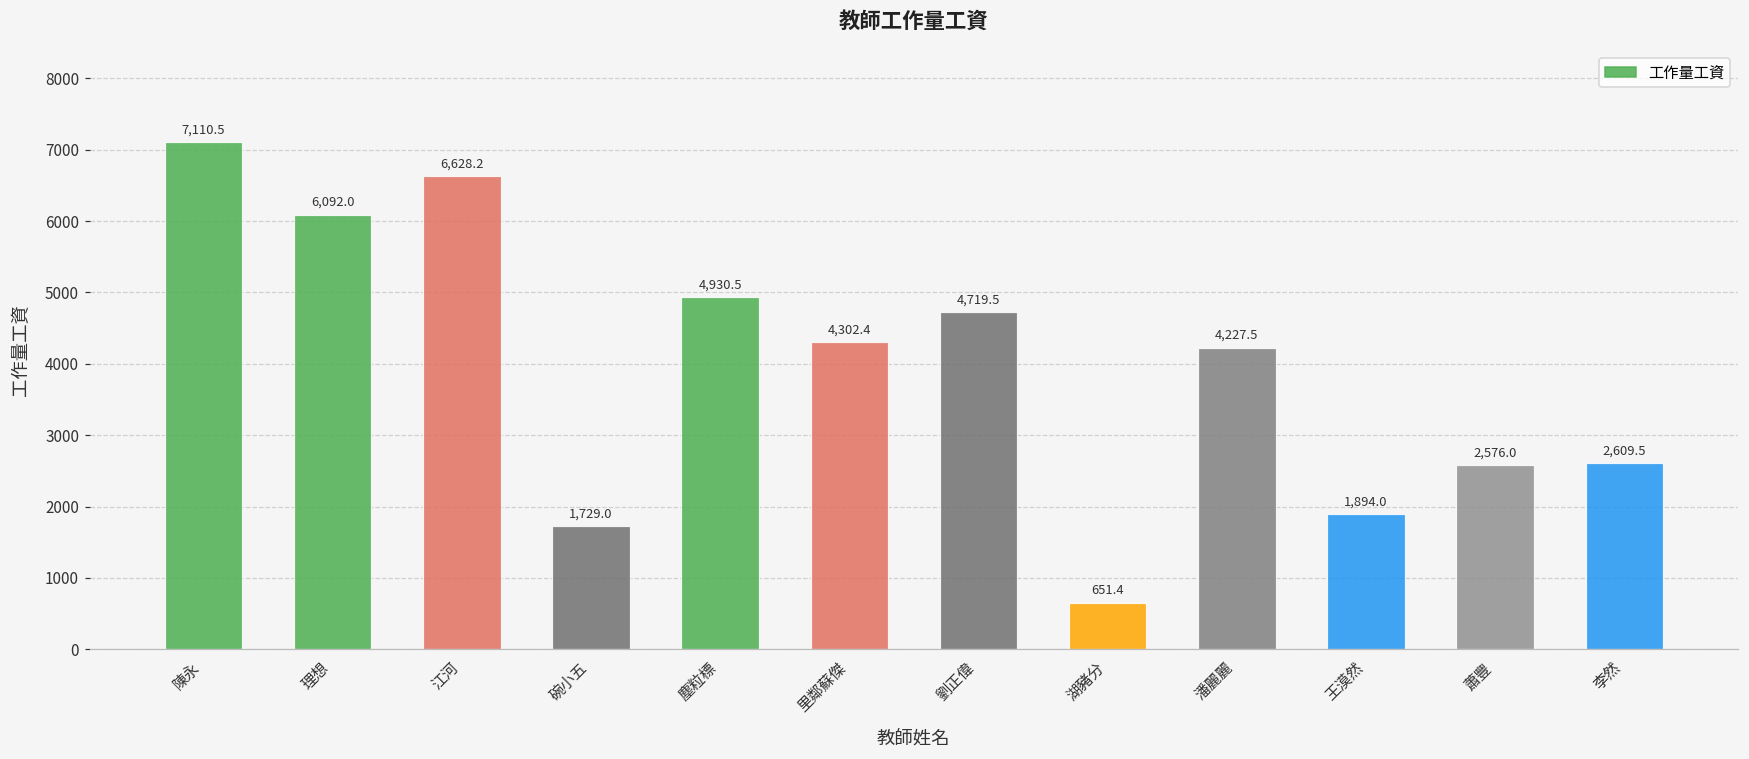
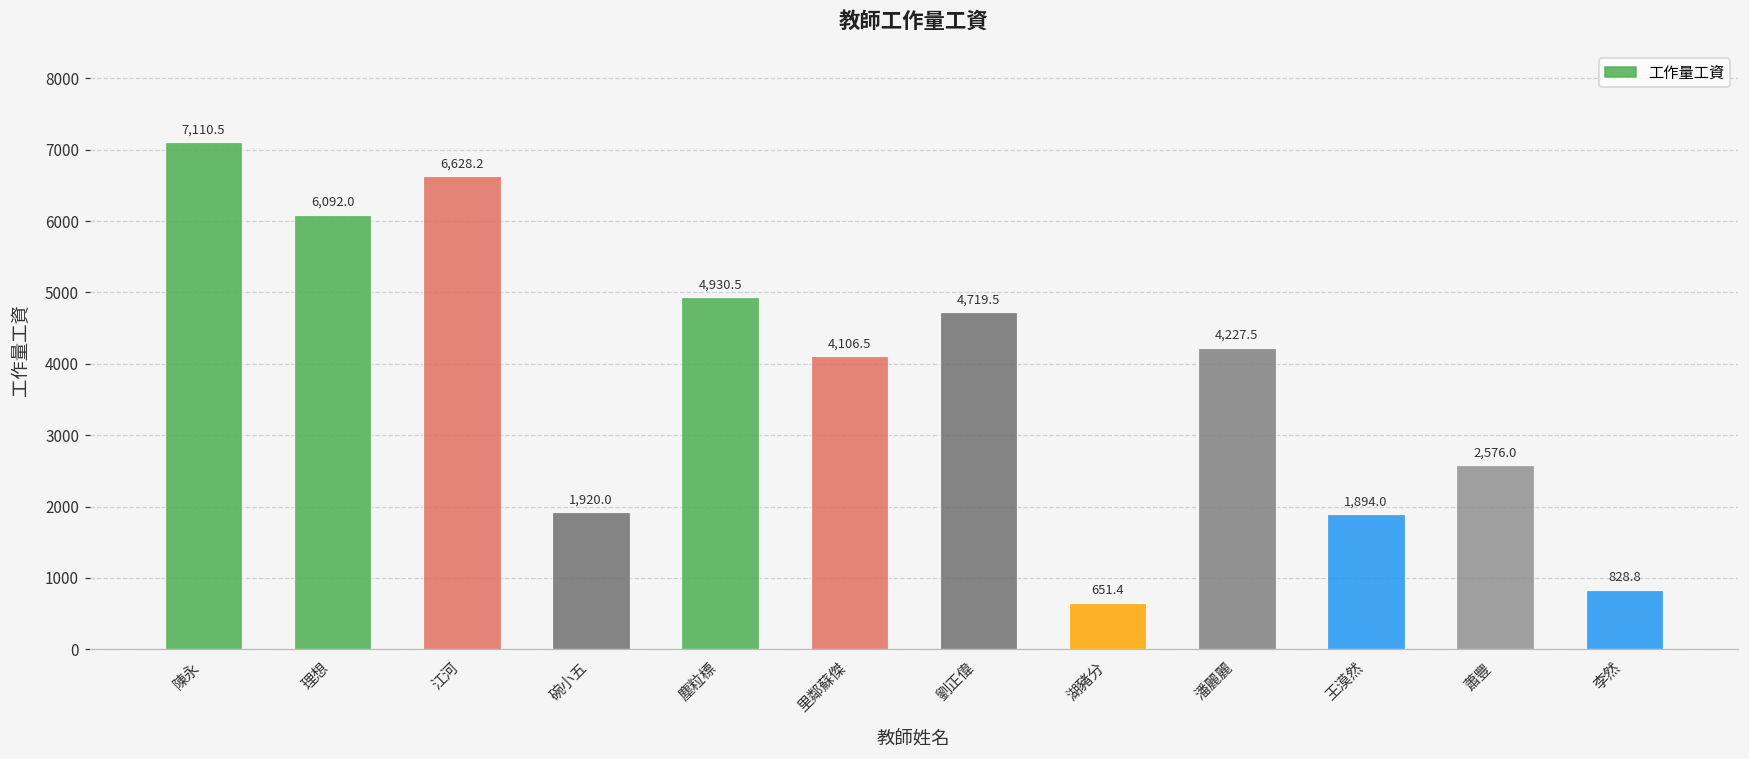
碗小五: 1,729.0 -> 1,920.0
里鄰蘇傑: 4,302.4 -> 4,106.5
李然: 2,609.5 -> 828.8
